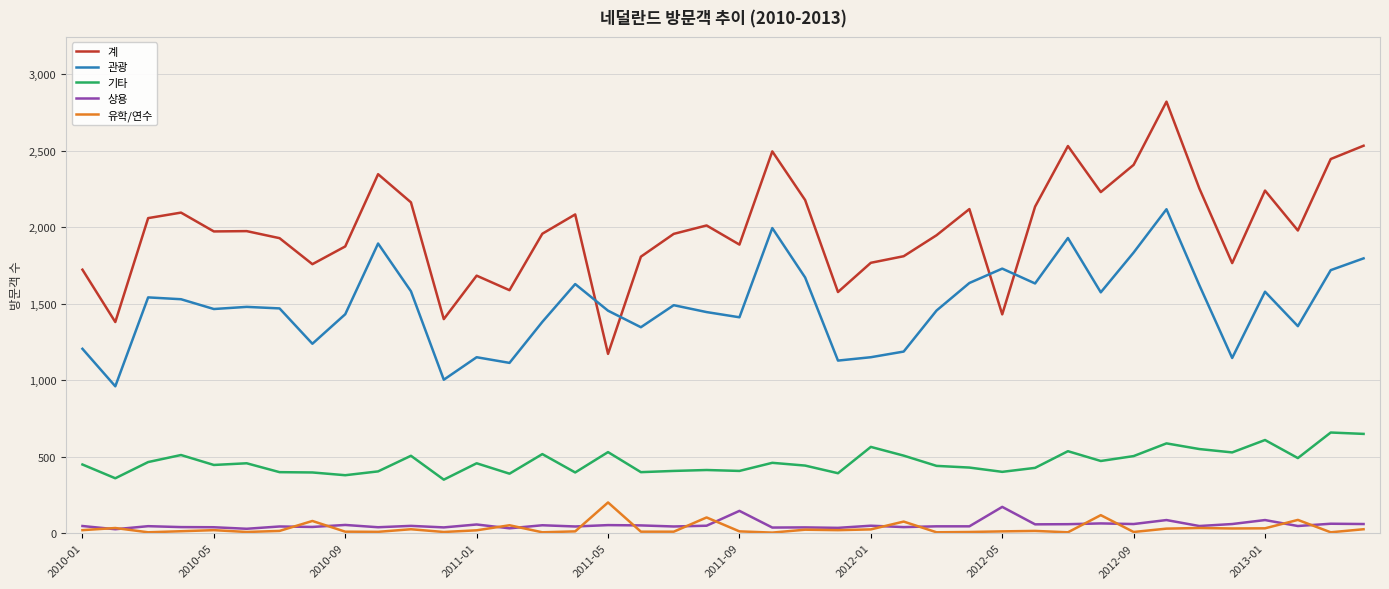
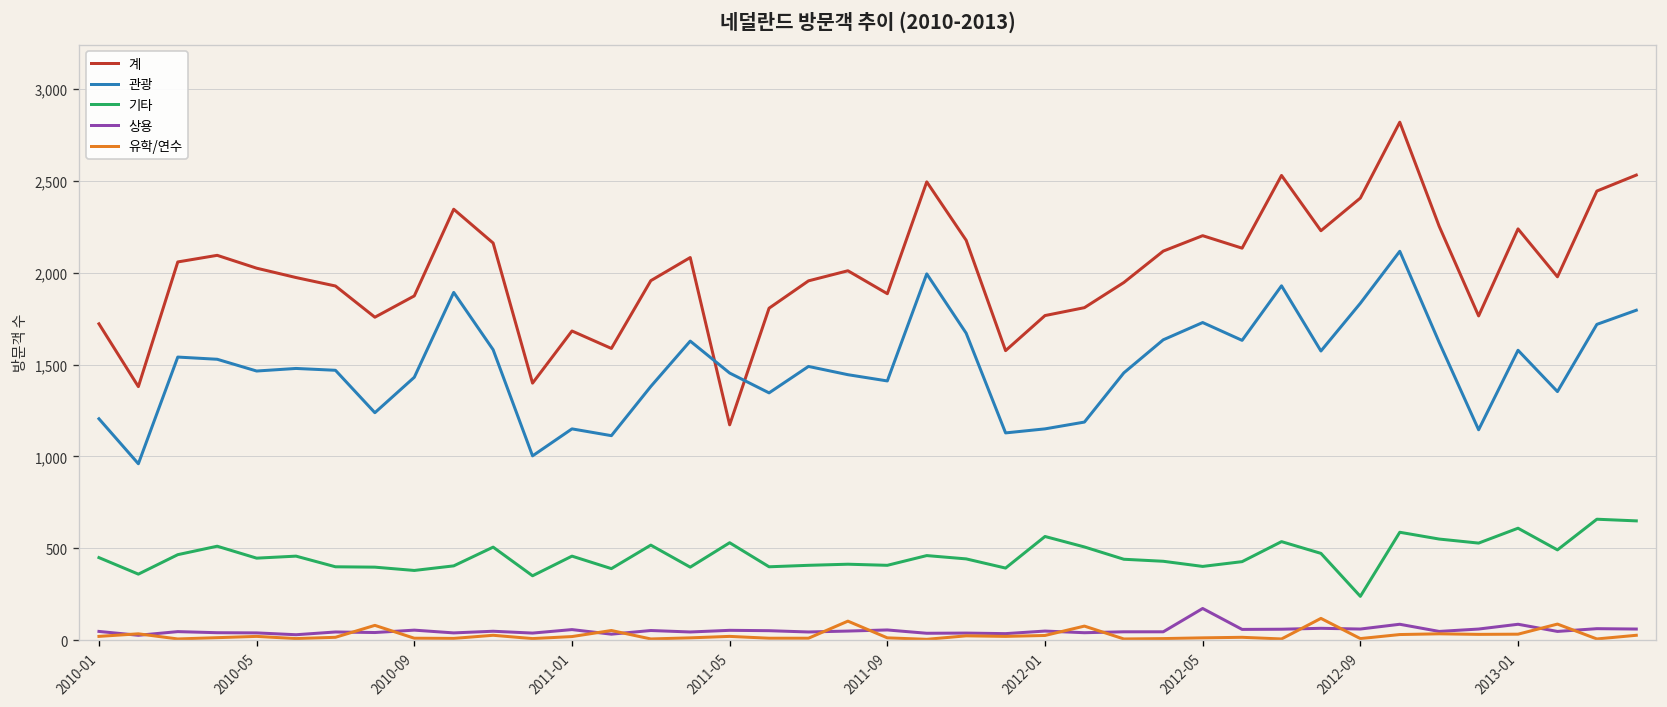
계, 2010-05: 1,970 -> 2,030
유학/연수, 2011-05: 200 -> 20
상용, 2011-09: 150 -> 60
계, 2012-05: 1,430 -> 2,200
기타, 2012-09: 500 -> 240
